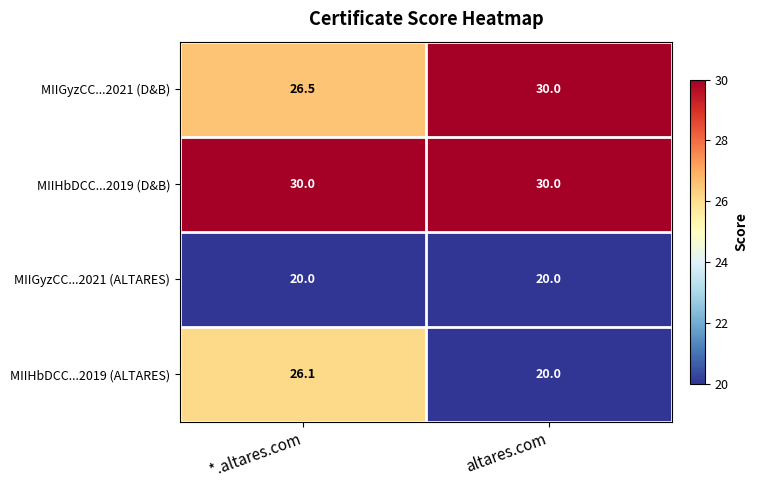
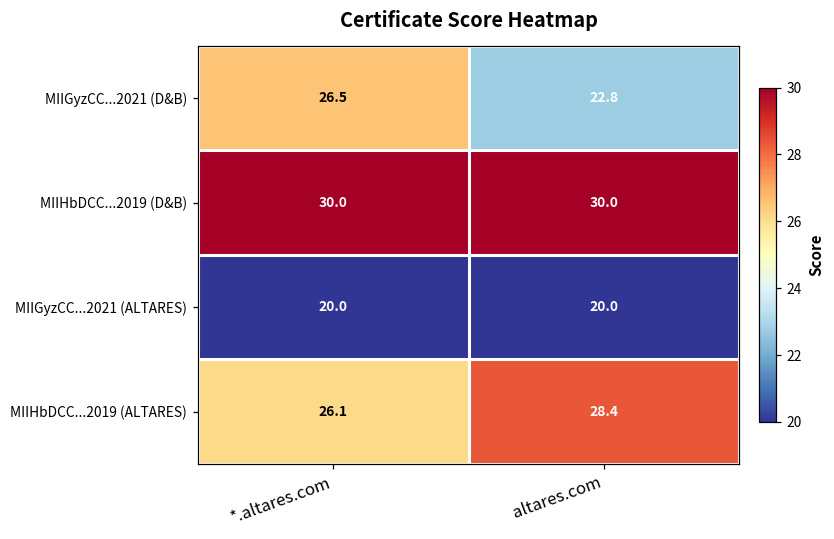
MIIGyzCC...2021 (D&B), altares.com: 30.0 -> 22.8
MIIHbDCC...2019 (ALTARES), altares.com: 20.0 -> 28.4
